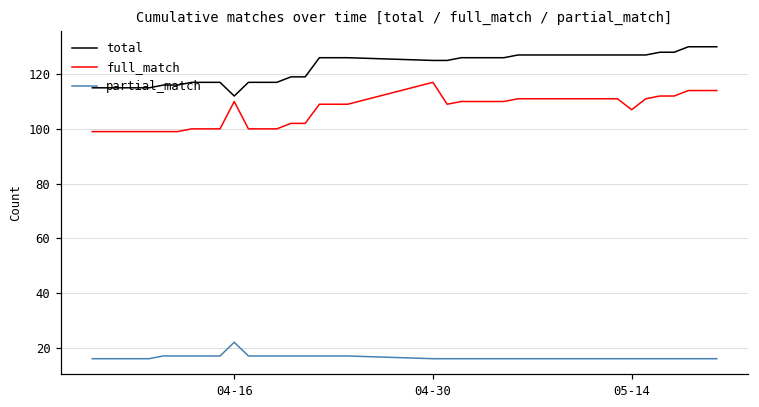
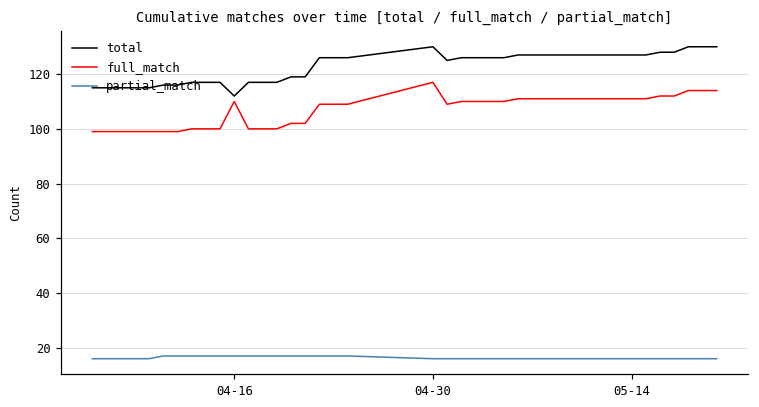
partial_match, 04-16: 22 -> 17
total, 04-30: 125 -> 130
full_match, 05-14: 107 -> 111
